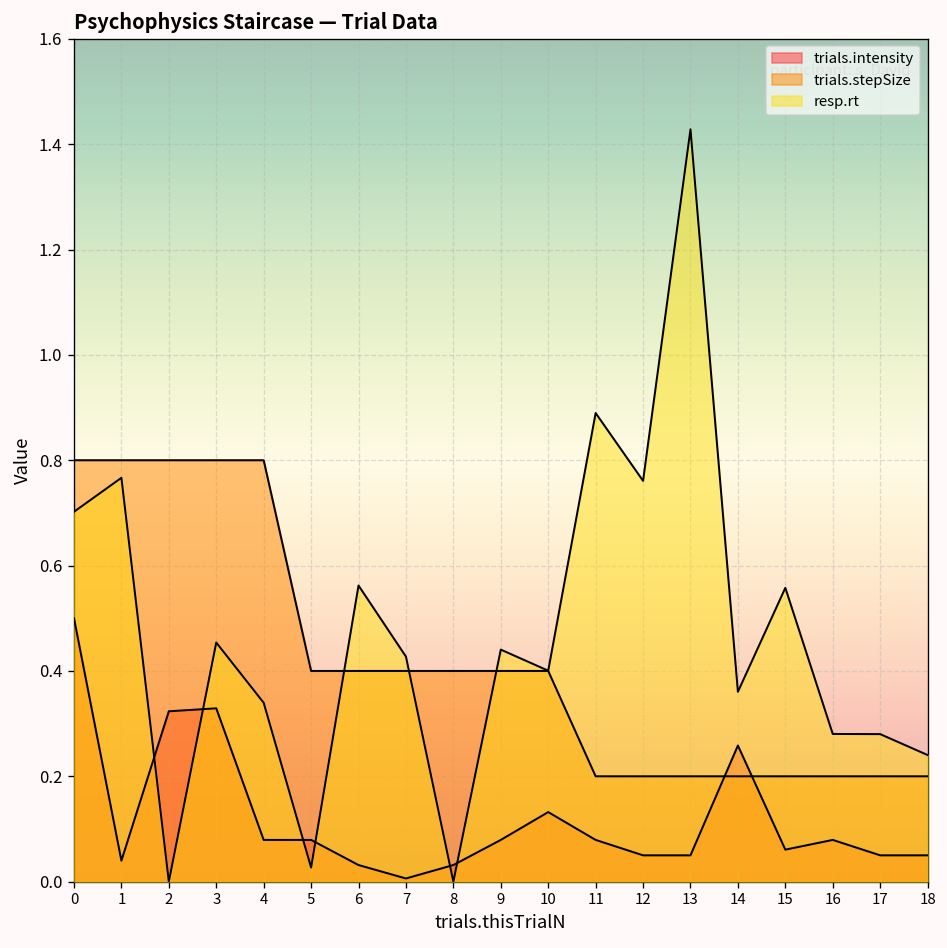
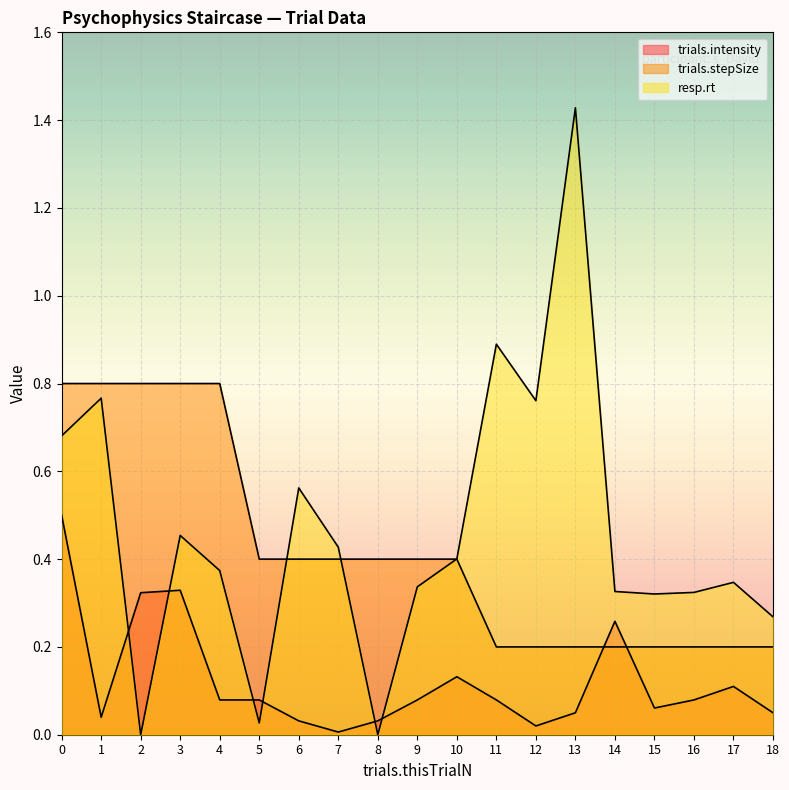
resp.rt, 0: 0.70 -> 0.68
resp.rt, 4: 0.34 -> 0.37
resp.rt, 9: 0.44 -> 0.34
trials.intensity, 12: 0.05 -> 0.02
resp.rt, 14: 0.36 -> 0.33
resp.rt, 15: 0.56 -> 0.32
resp.rt, 16: 0.28 -> 0.32
trials.intensity, 17: 0.05 -> 0.11
resp.rt, 17: 0.28 -> 0.35
resp.rt, 18: 0.24 -> 0.27
